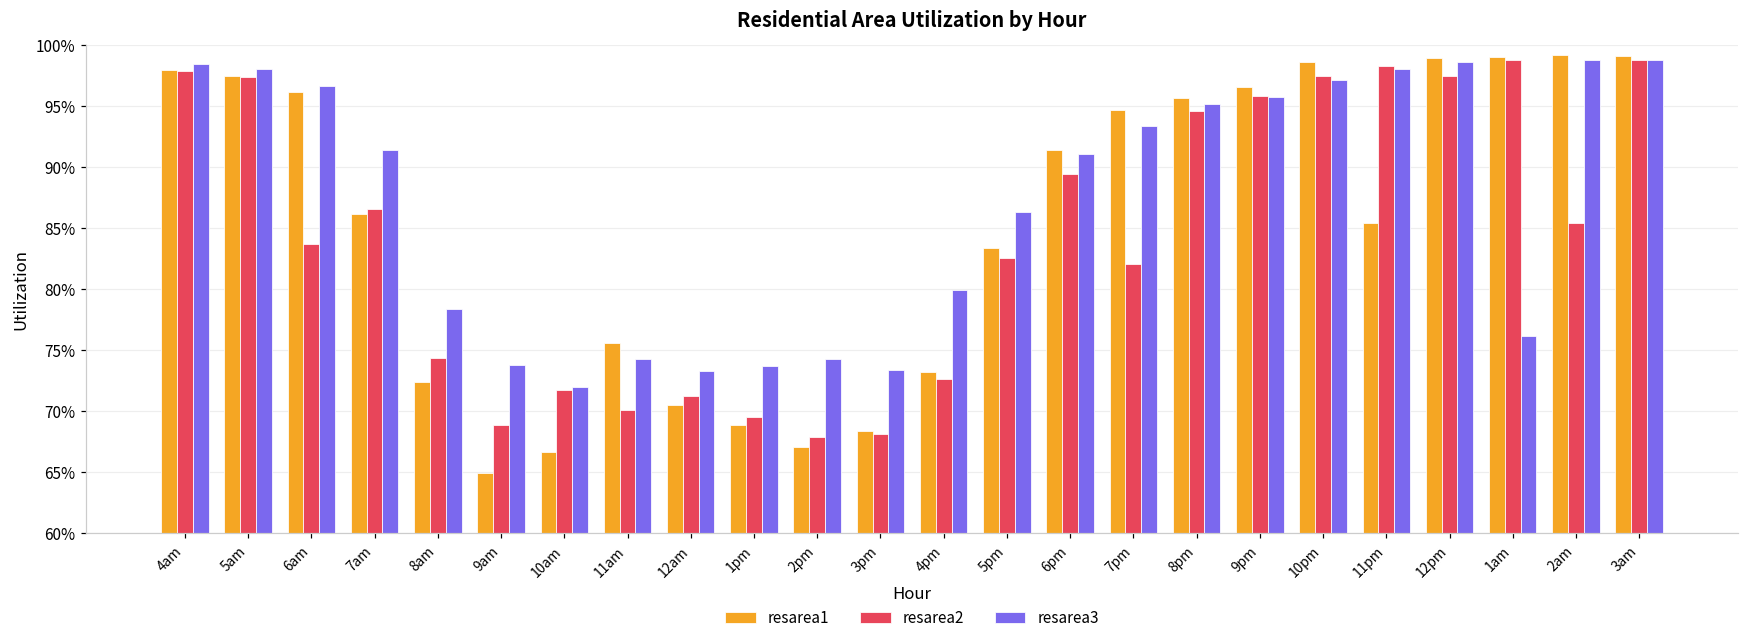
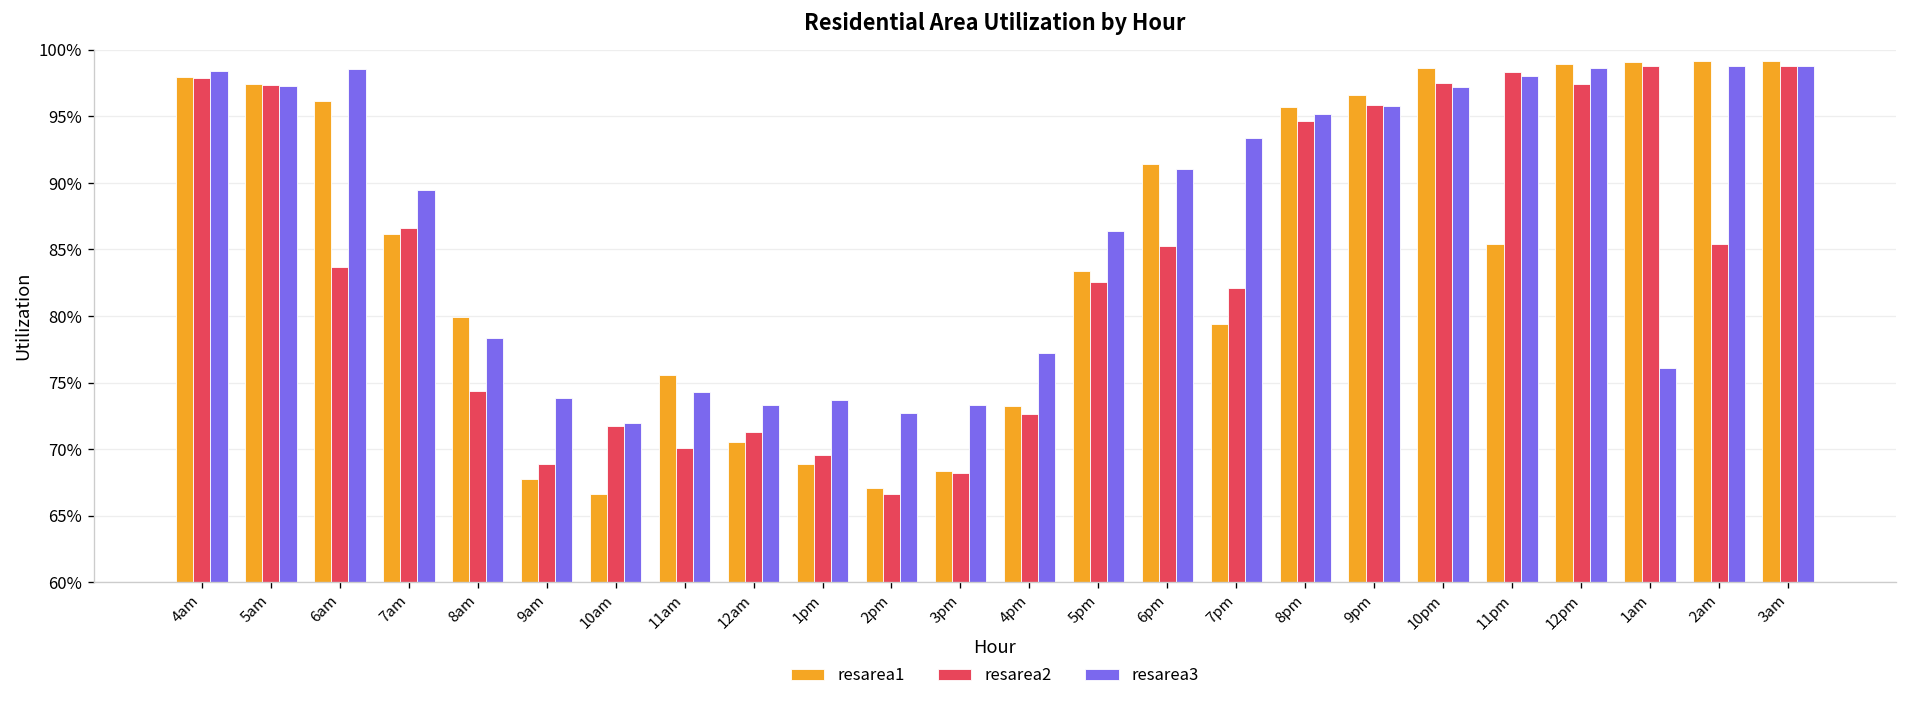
resarea3, 5am: 98.0% -> 97.3%
resarea3, 6am: 96.7% -> 98.6%
resarea3, 7am: 91.4% -> 89.5%
resarea1, 8am: 72.4% -> 80.0%
resarea1, 9am: 65.0% -> 67.8%
resarea2, 2pm: 67.9% -> 66.6%
resarea3, 2pm: 74.3% -> 72.7%
resarea3, 4pm: 79.9% -> 77.2%
resarea2, 6pm: 89.5% -> 85.2%
resarea1, 7pm: 94.7% -> 79.4%
